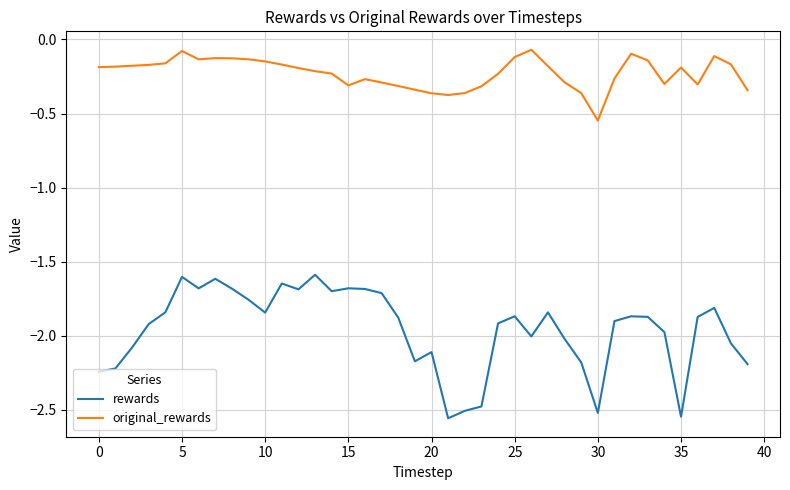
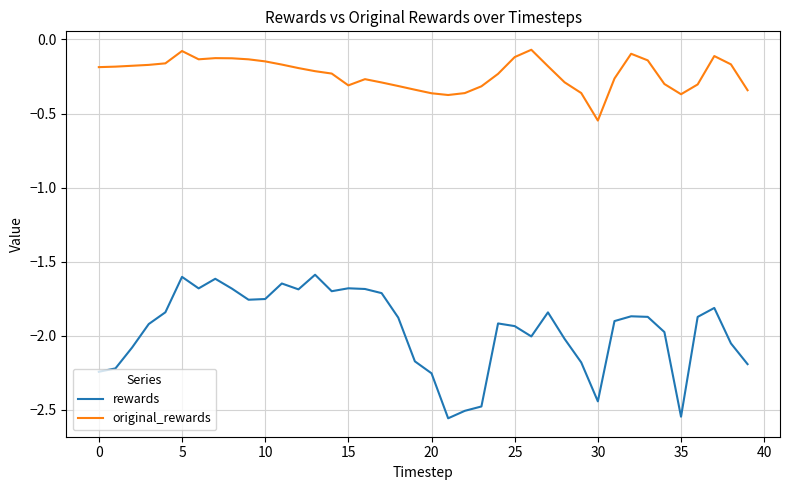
rewards, 10: -1.84 -> -1.75
rewards, 20: -2.11 -> -2.25
rewards, 25: -1.87 -> -1.93
rewards, 30: -2.52 -> -2.44
original_rewards, 35: -0.19 -> -0.37
